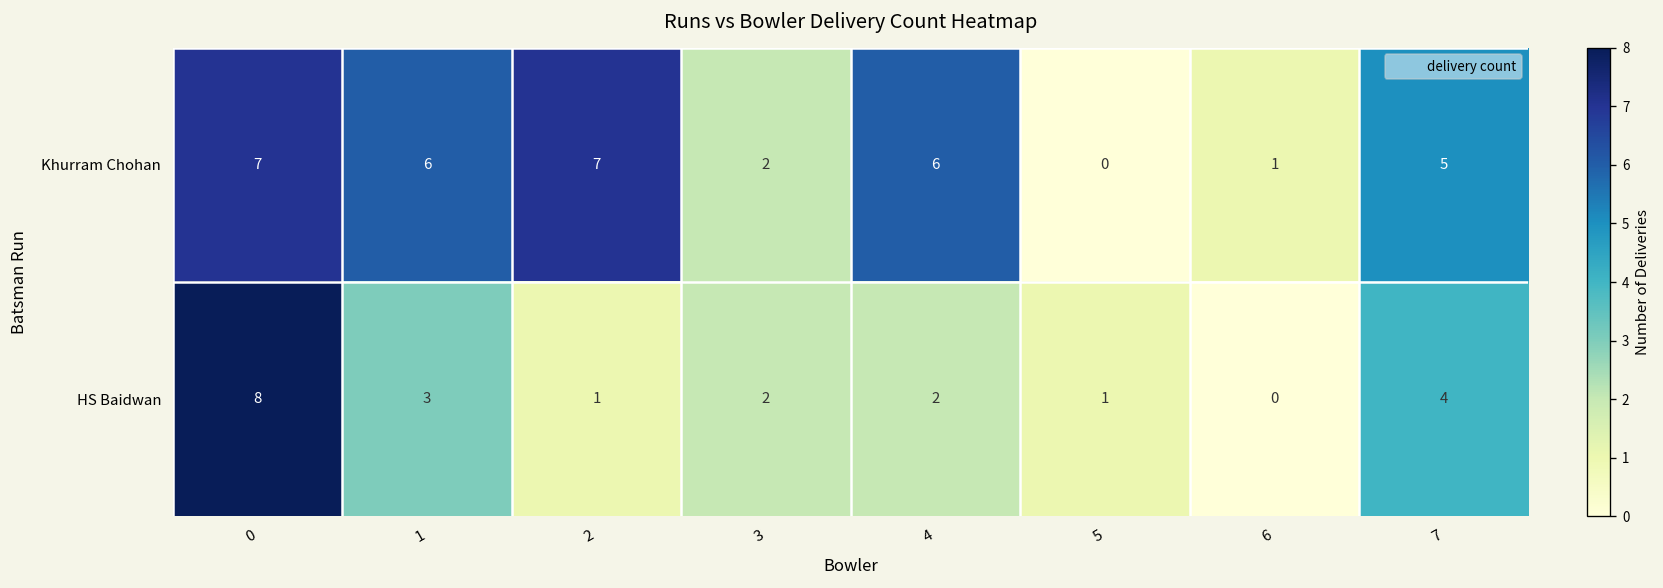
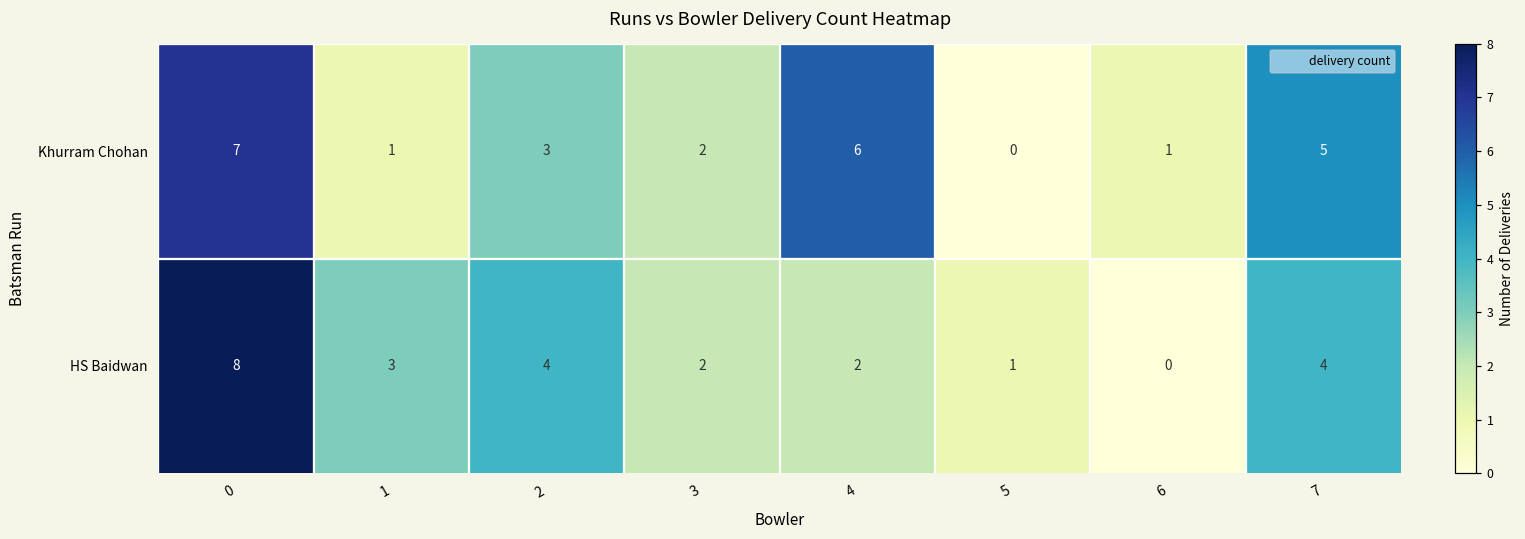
Khurram Chohan, 1: 6 -> 1
Khurram Chohan, 2: 7 -> 3
HS Baidwan, 2: 1 -> 4
